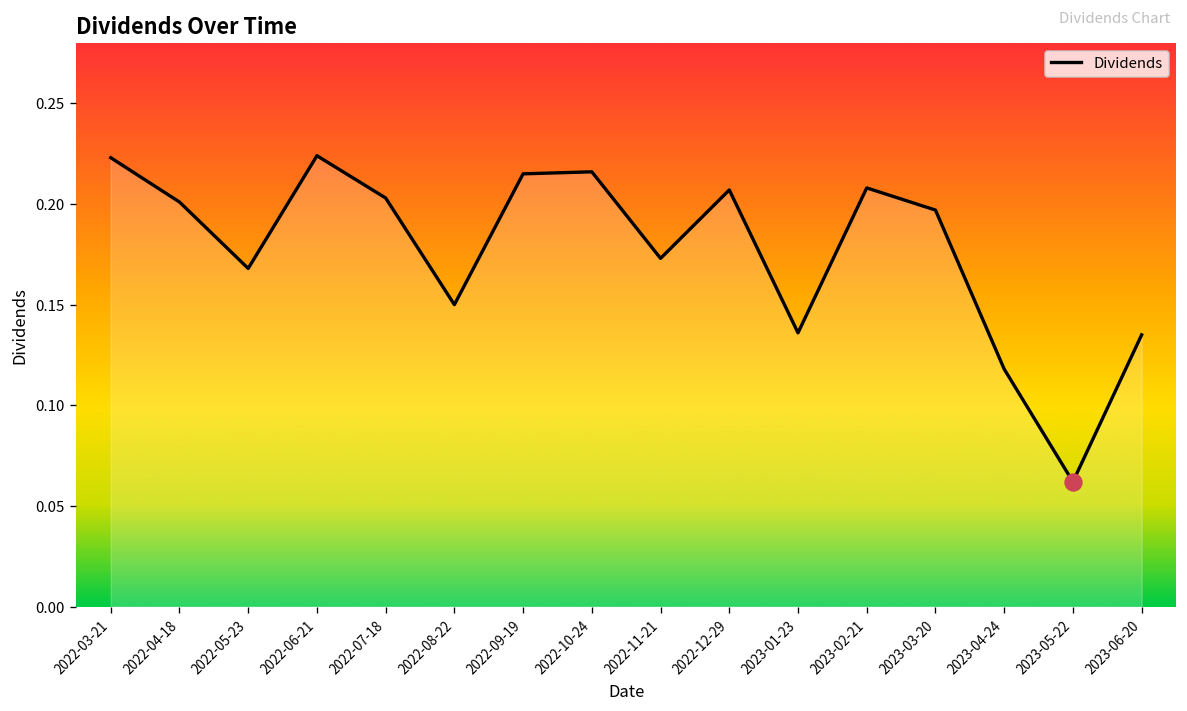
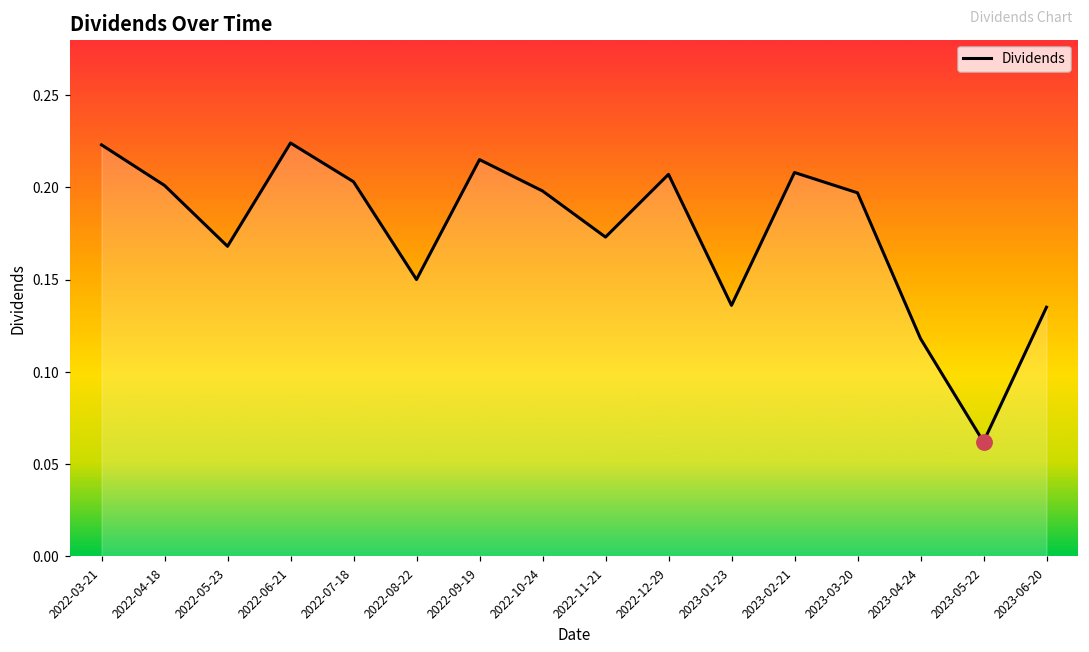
Dividends, 2022-10-24: 0.216 -> 0.198
